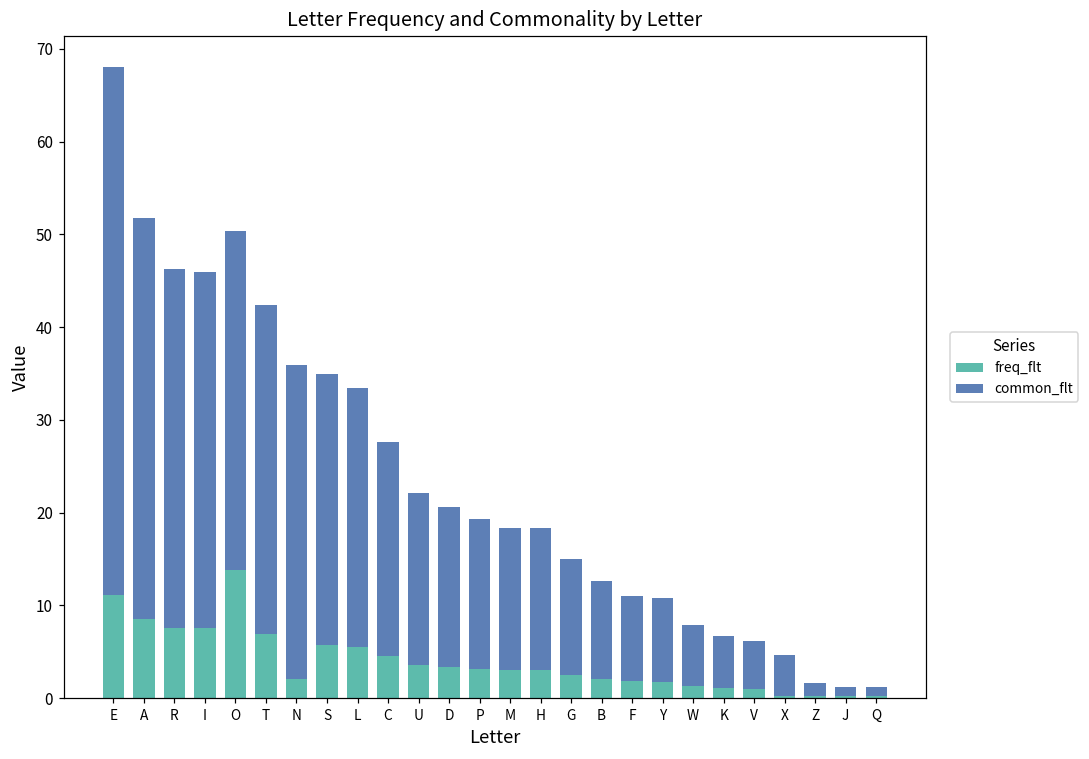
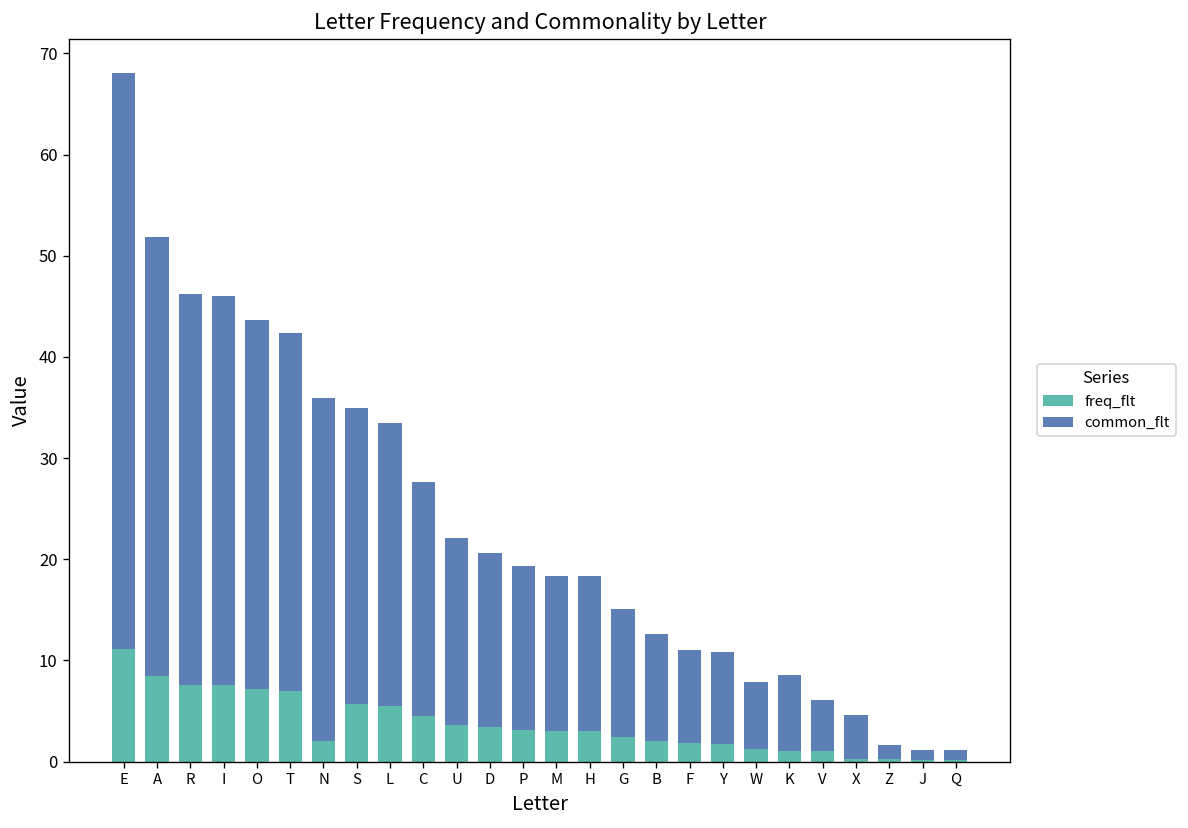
freq_flt, O: 14 -> 7
common_flt, K: 6 -> 7
